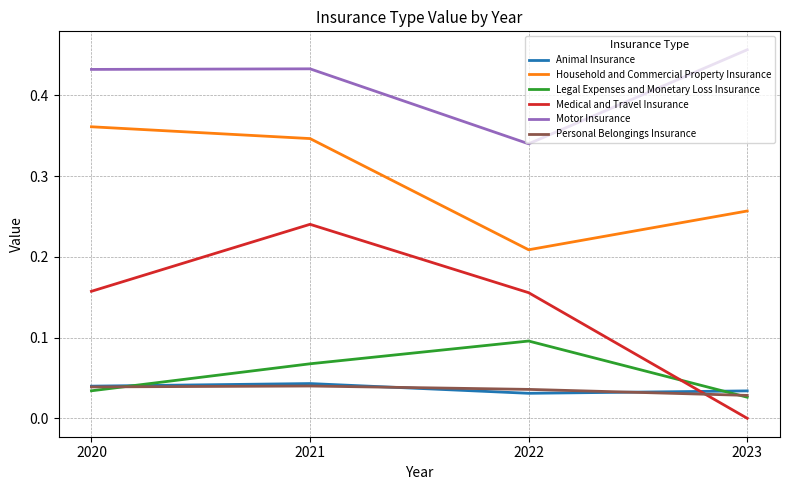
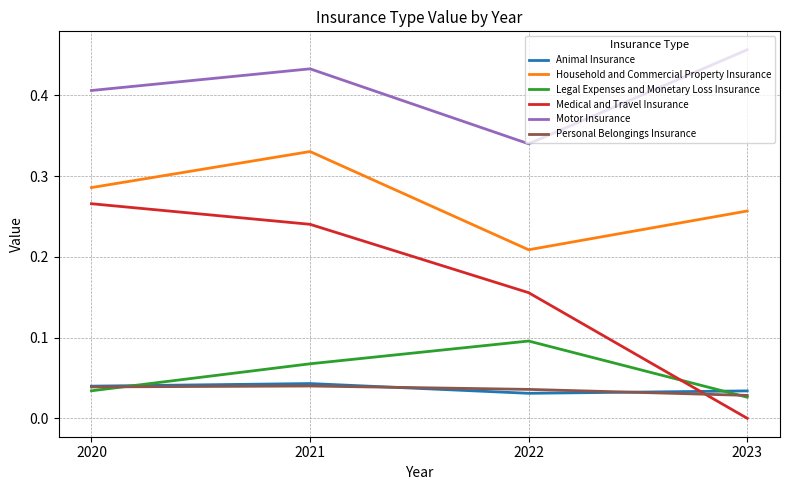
Household and Commercial Property Insurance, 2020: 0.36 -> 0.29
Medical and Travel Insurance, 2020: 0.16 -> 0.27
Motor Insurance, 2020: 0.43 -> 0.41
Household and Commercial Property Insurance, 2021: 0.35 -> 0.33
